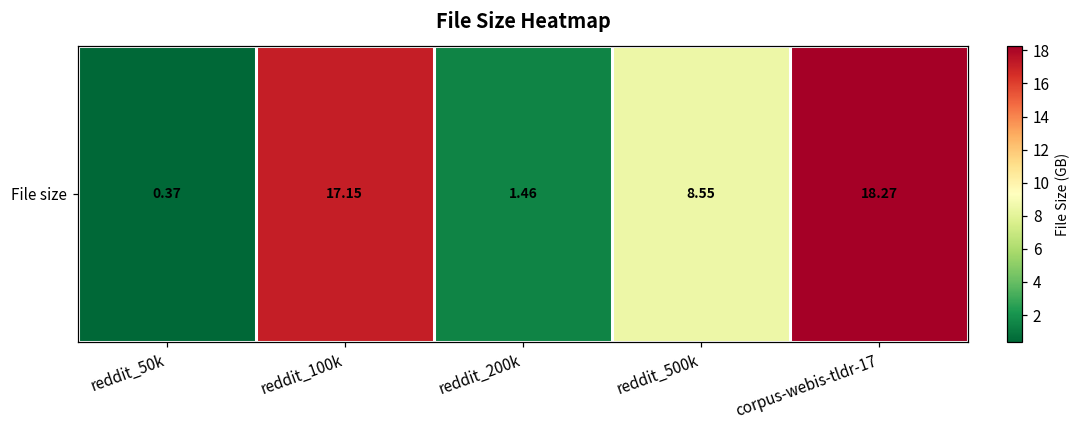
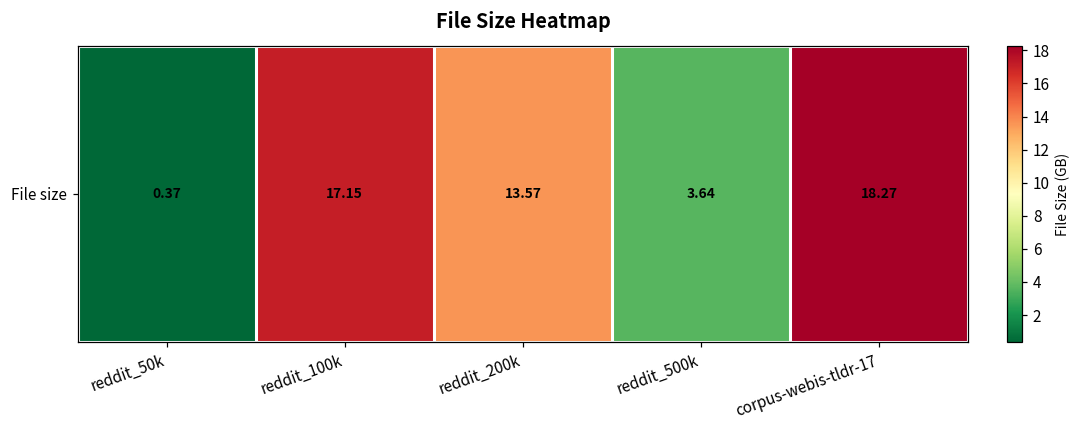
File size, reddit_200k: 1.46 -> 13.57
File size, reddit_500k: 8.55 -> 3.64
